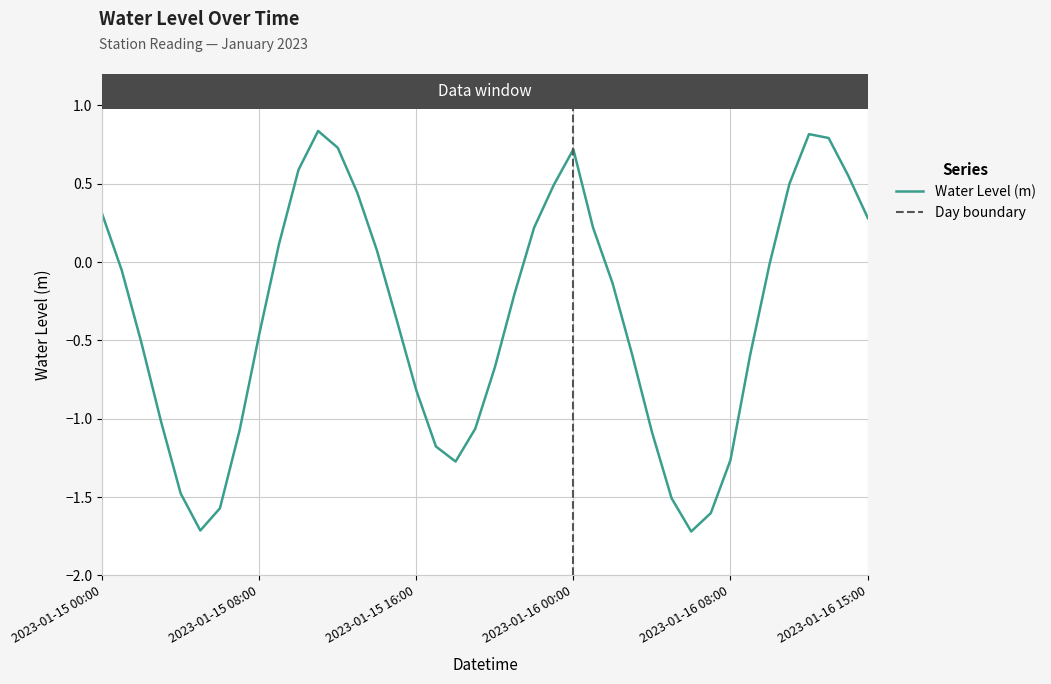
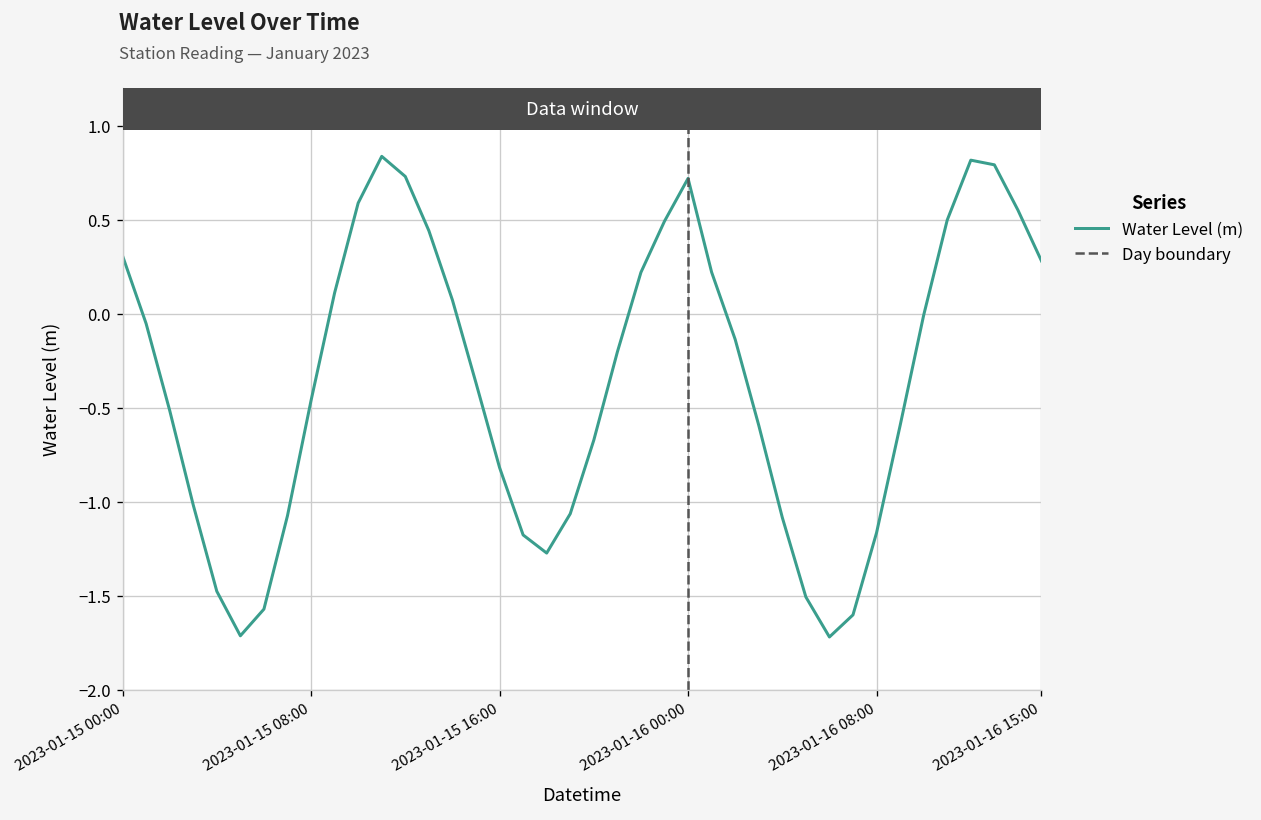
2023-01-16 08:00: -1.26 -> -1.17
